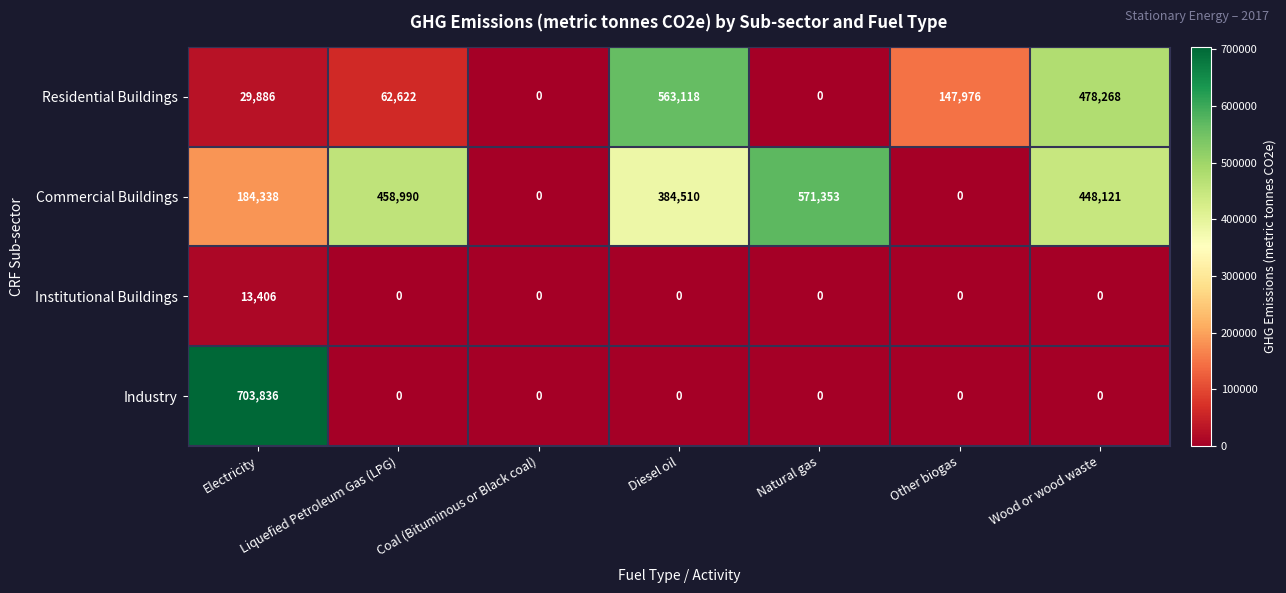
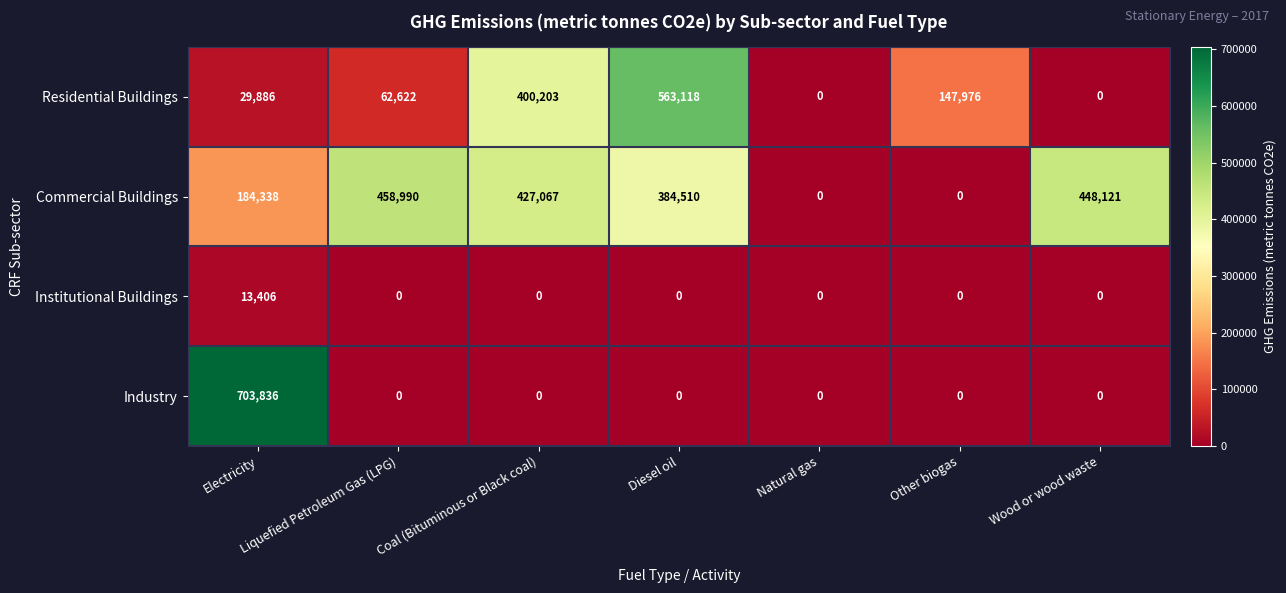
Residential Buildings, Coal (Bituminous or Black coal): 0 -> 400,203
Residential Buildings, Wood or wood waste: 478,268 -> 0
Commercial Buildings, Coal (Bituminous or Black coal): 0 -> 427,067
Commercial Buildings, Natural gas: 571,353 -> 0
